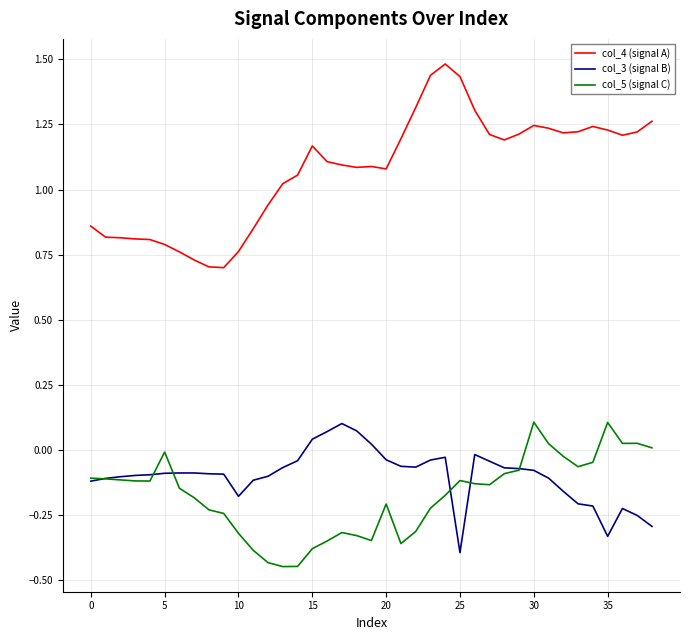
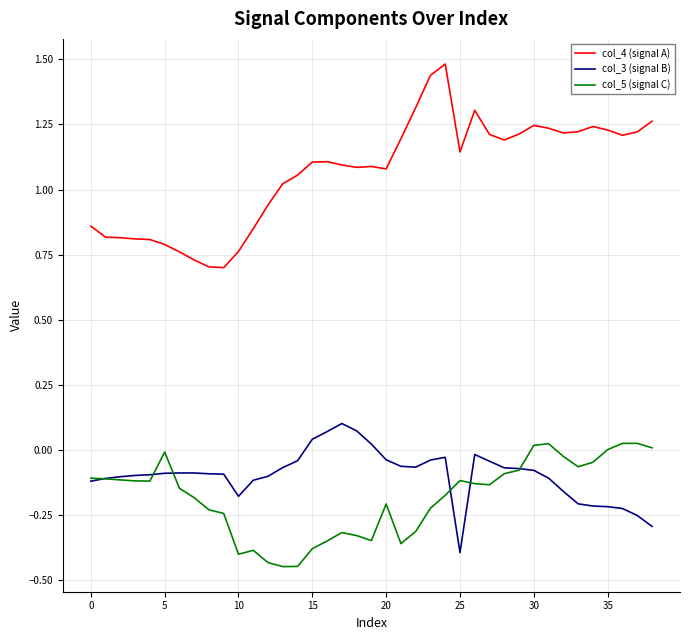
col_5 (signal C), 10: -0.32 -> -0.40
col_4 (signal A), 15: 1.17 -> 1.11
col_4 (signal A), 25: 1.43 -> 1.14
col_5 (signal C), 30: 0.11 -> 0.02
col_3 (signal B), 35: -0.33 -> -0.22
col_5 (signal C), 35: 0.11 -> 0.00
